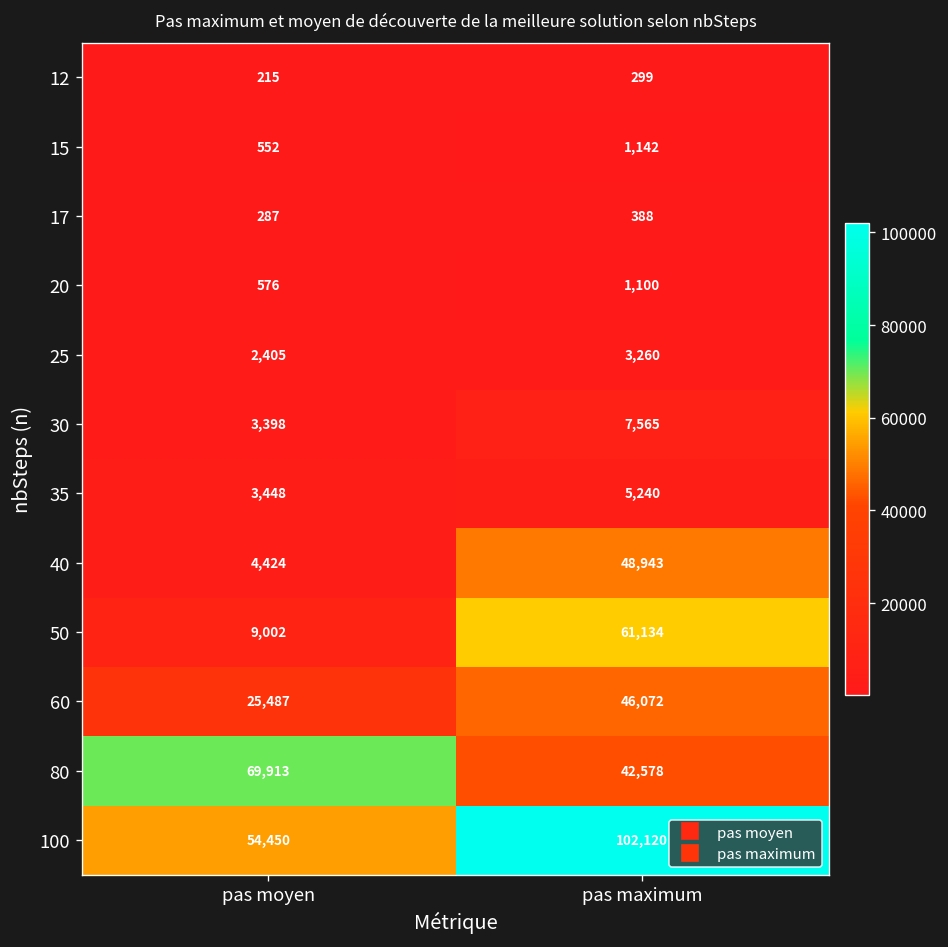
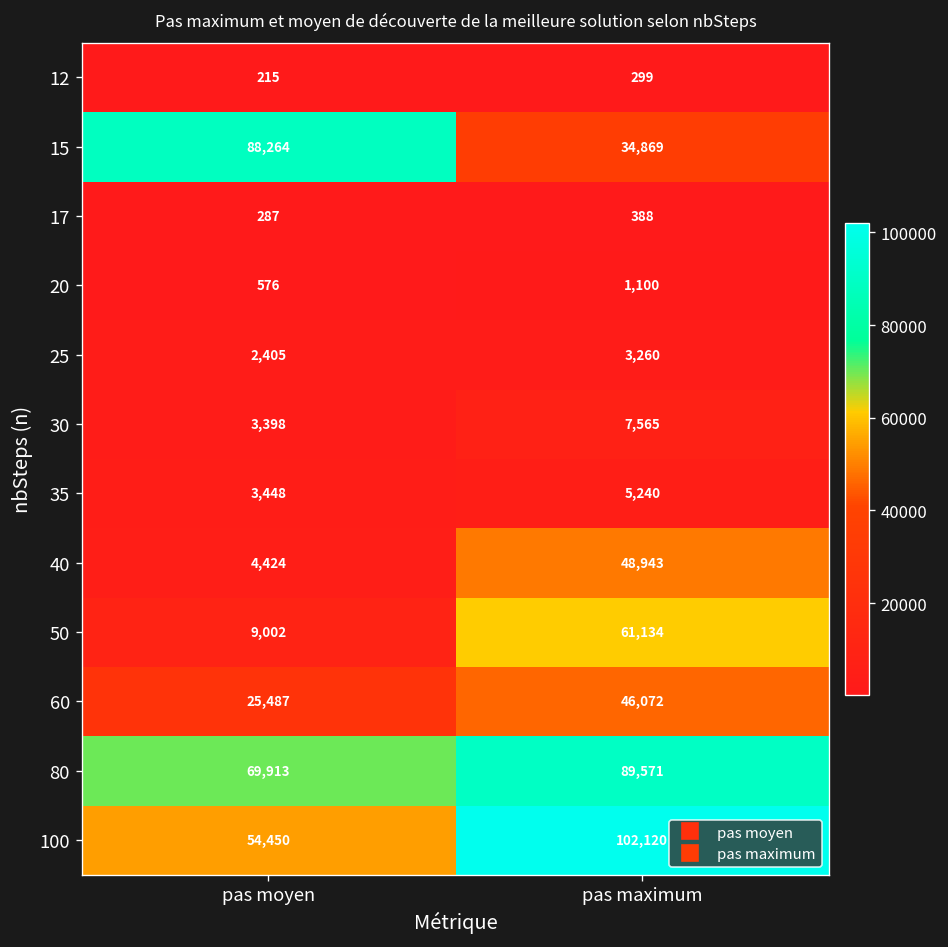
15, pas moyen: 552 -> 88,264
15, pas maximum: 1,142 -> 34,869
80, pas maximum: 42,578 -> 89,571
